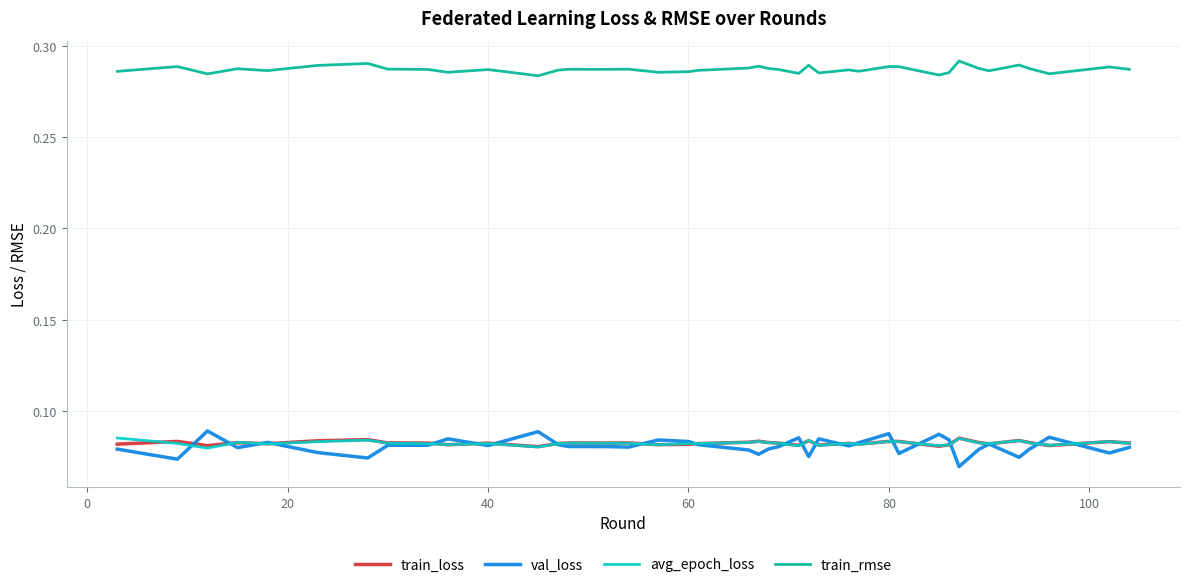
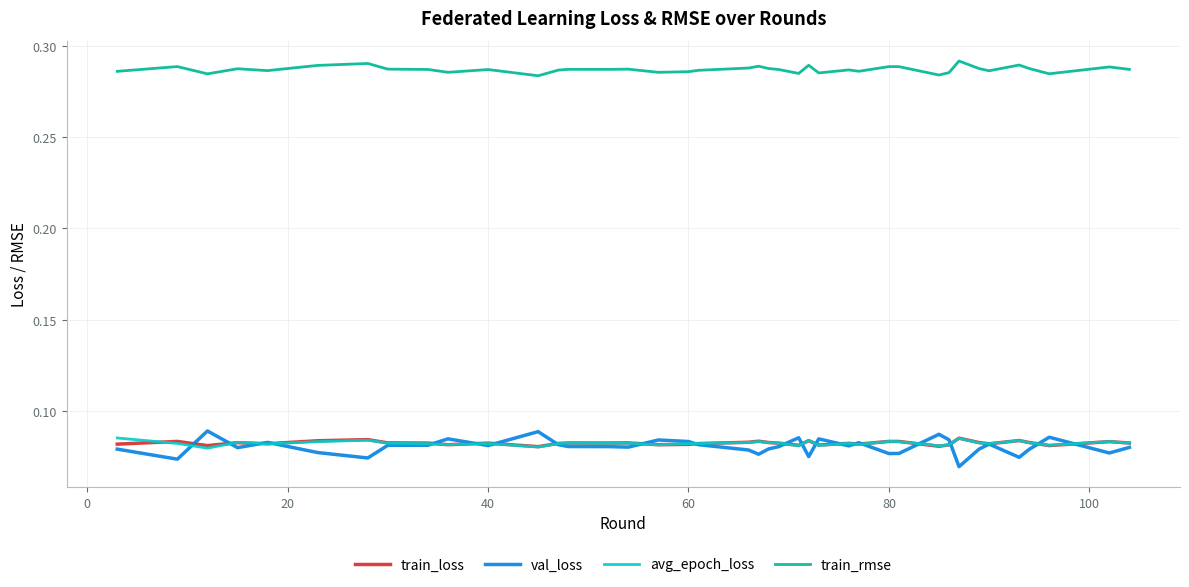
val_loss, 80: 0.088 -> 0.077
